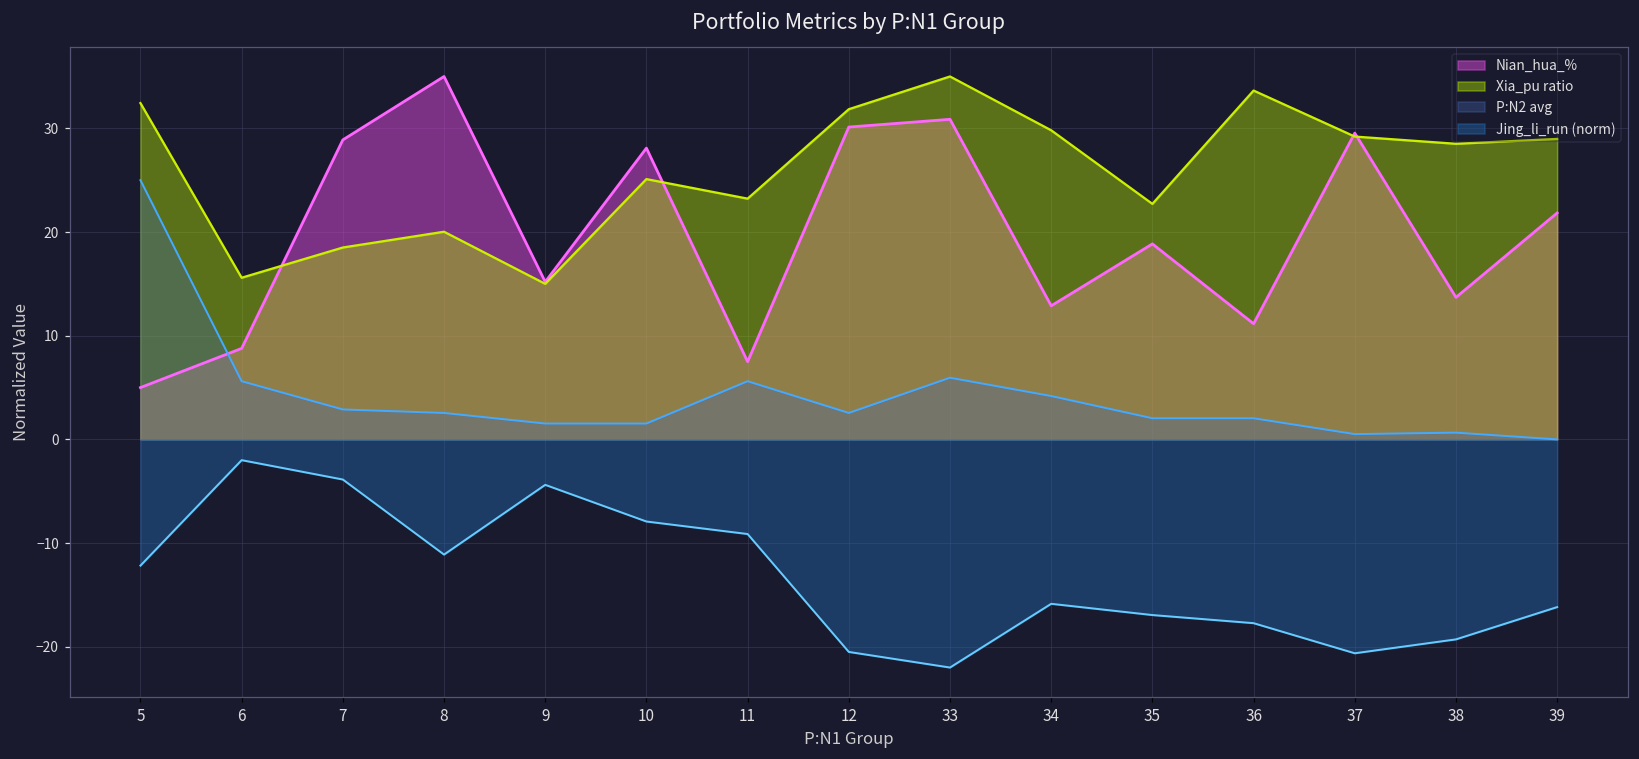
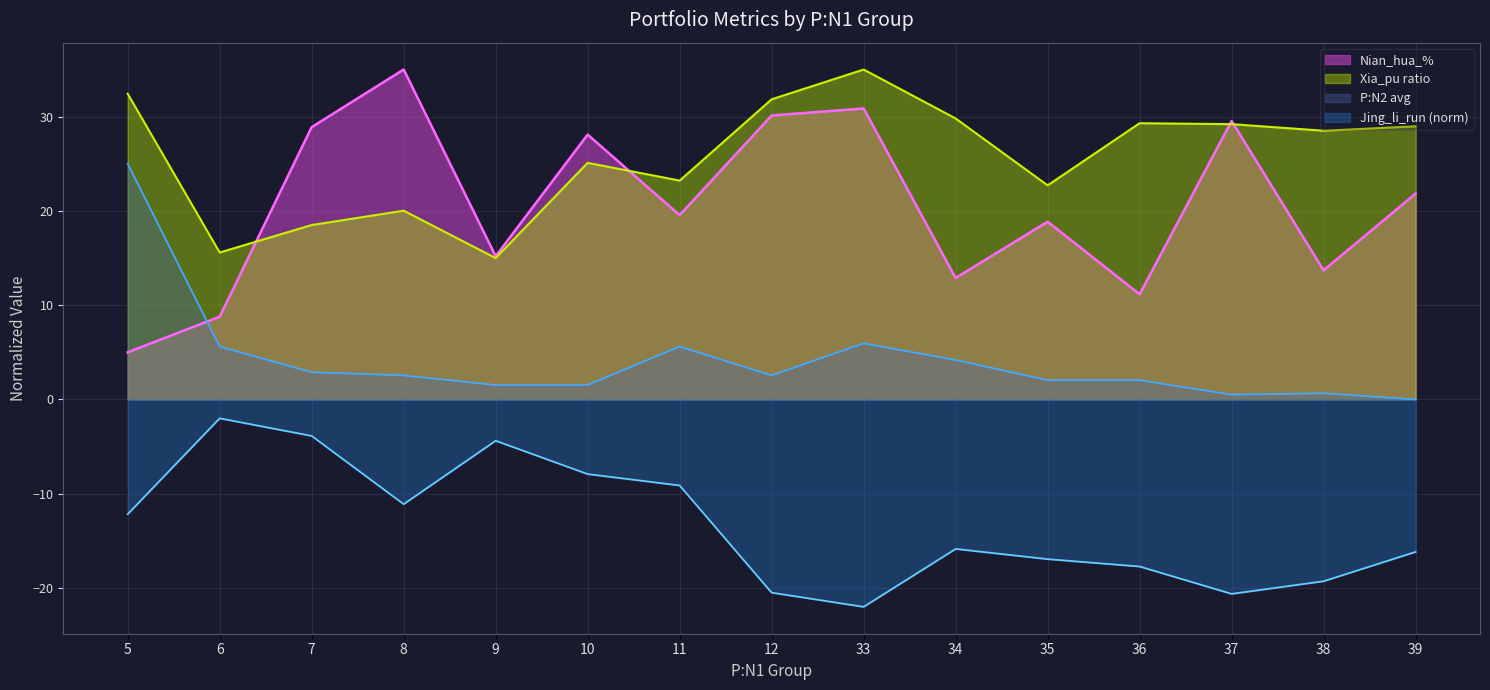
Nian_hua_%, 11: 7 -> 20
Xia_pu ratio, 36: 34 -> 29
